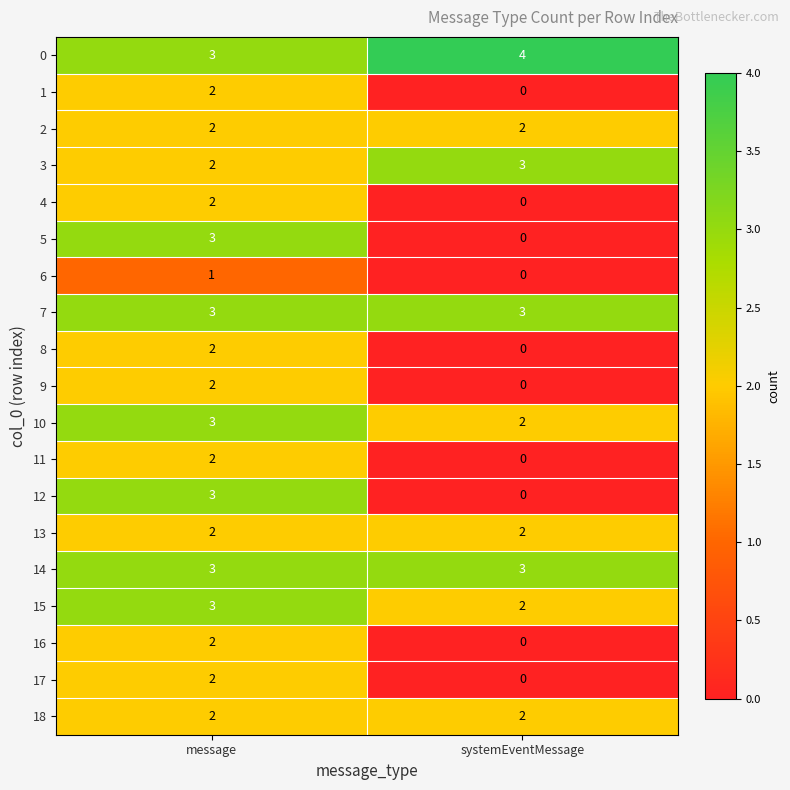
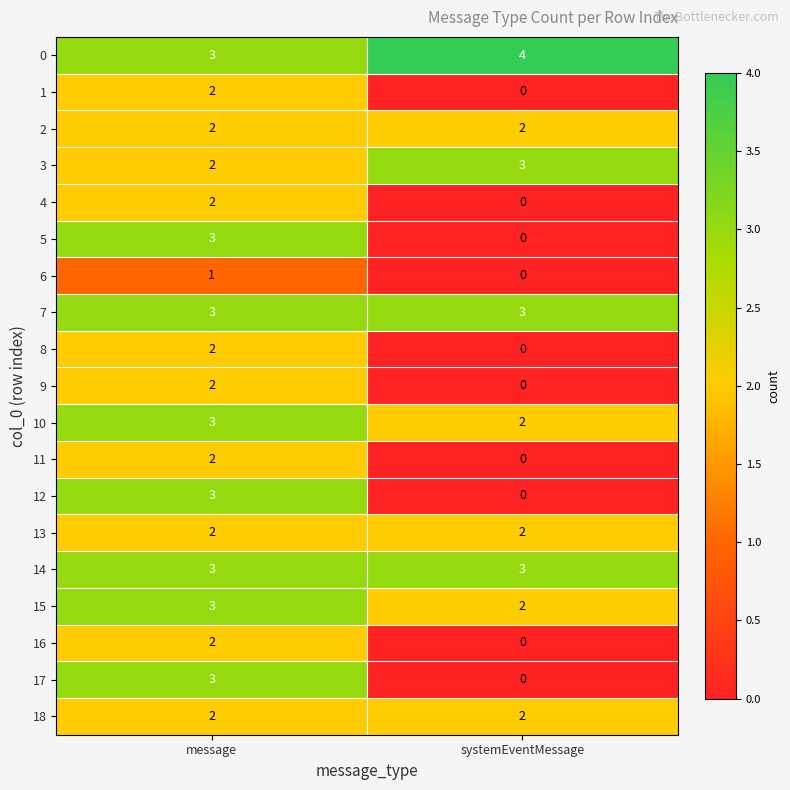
17, message: 2 -> 3
